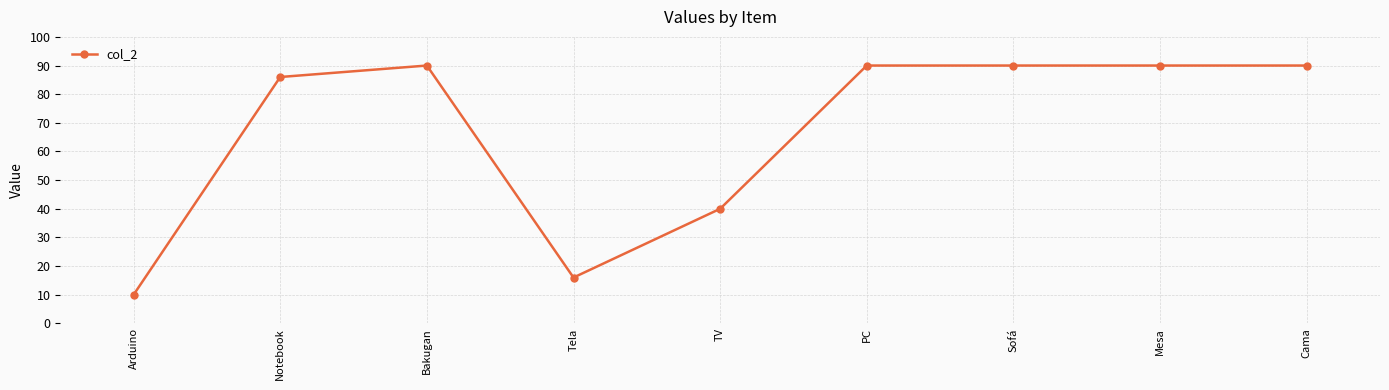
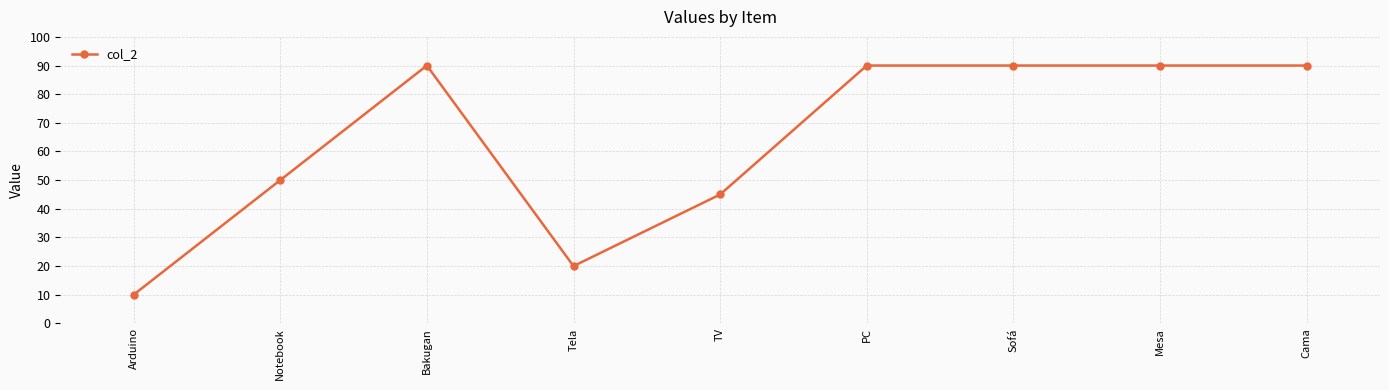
Notebook: 86 -> 50
Tela: 16 -> 20
TV: 40 -> 45
